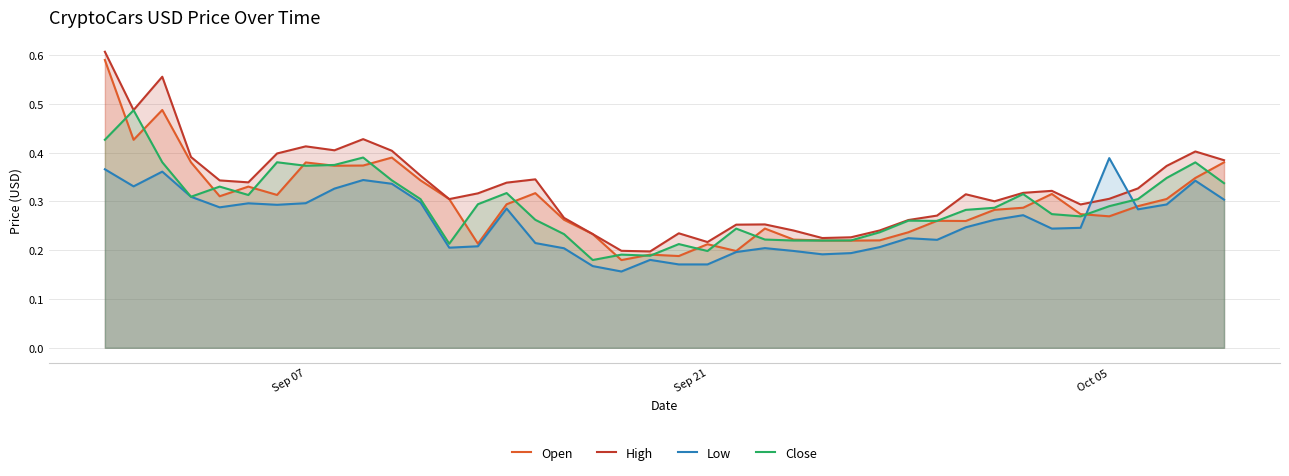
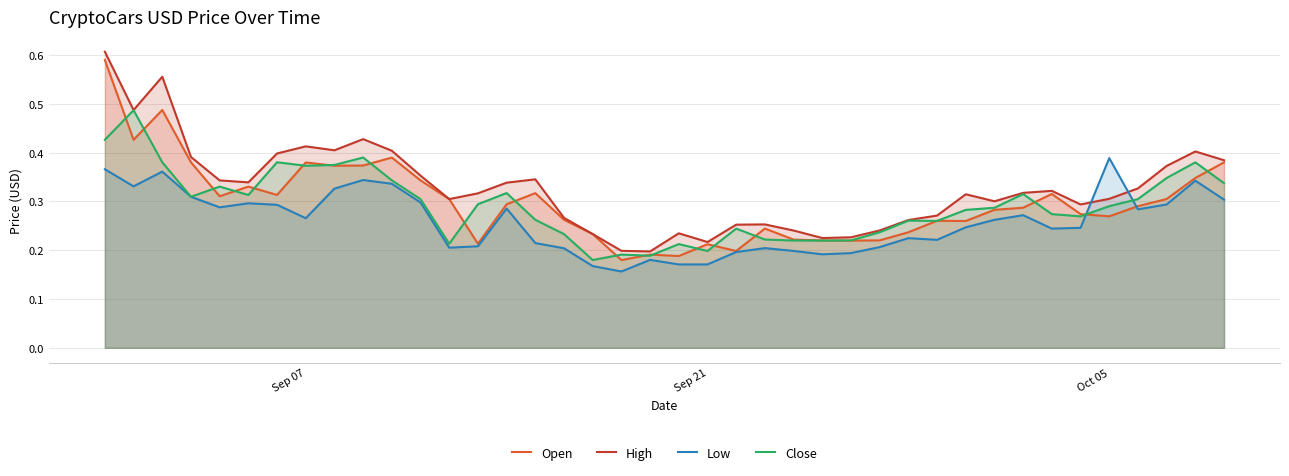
Low, Sep 07: 0.30 -> 0.27
